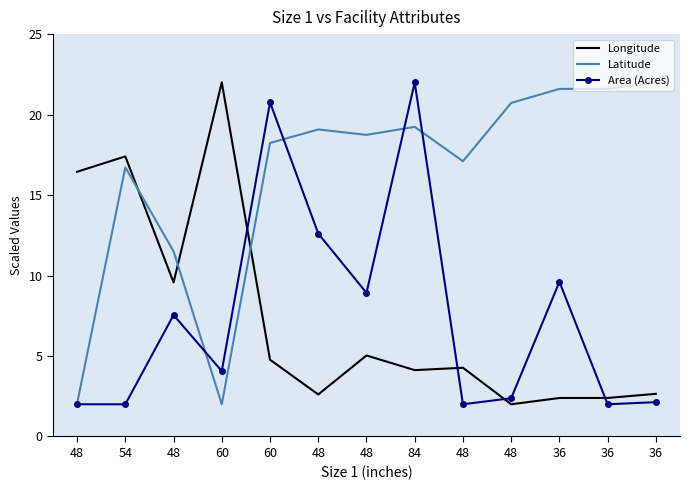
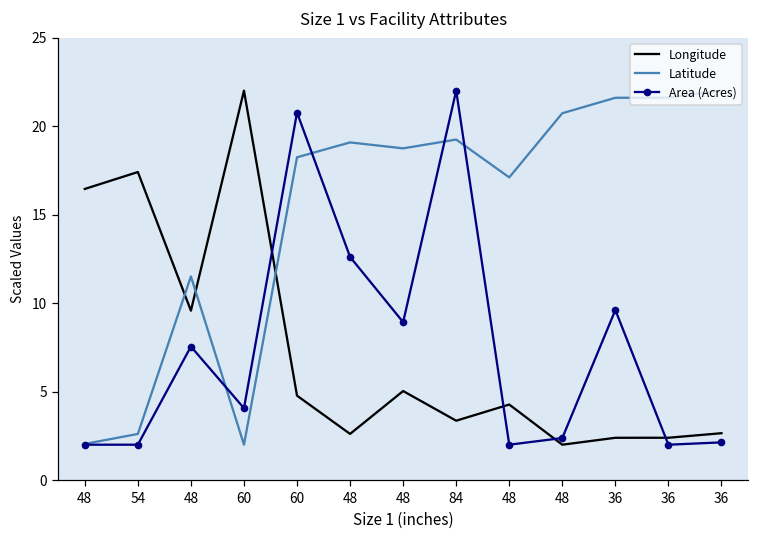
Latitude, 54: 16.7 -> 2.6
Longitude, 84: 4.1 -> 3.4
